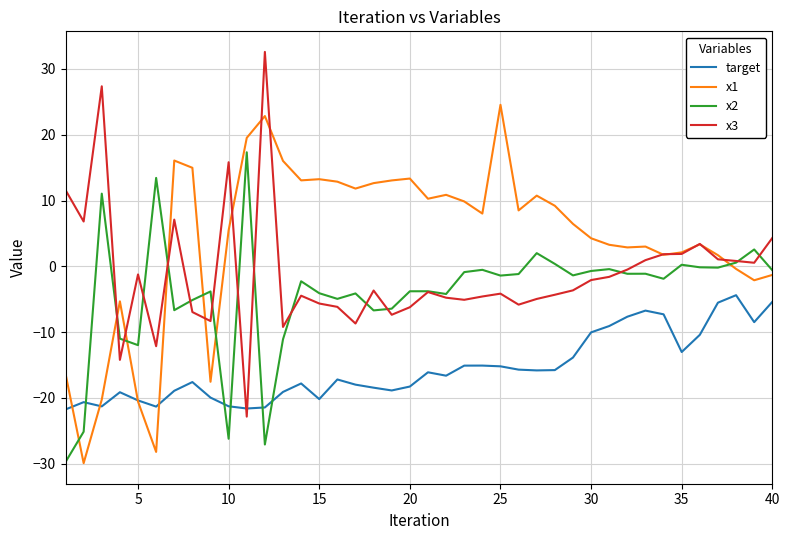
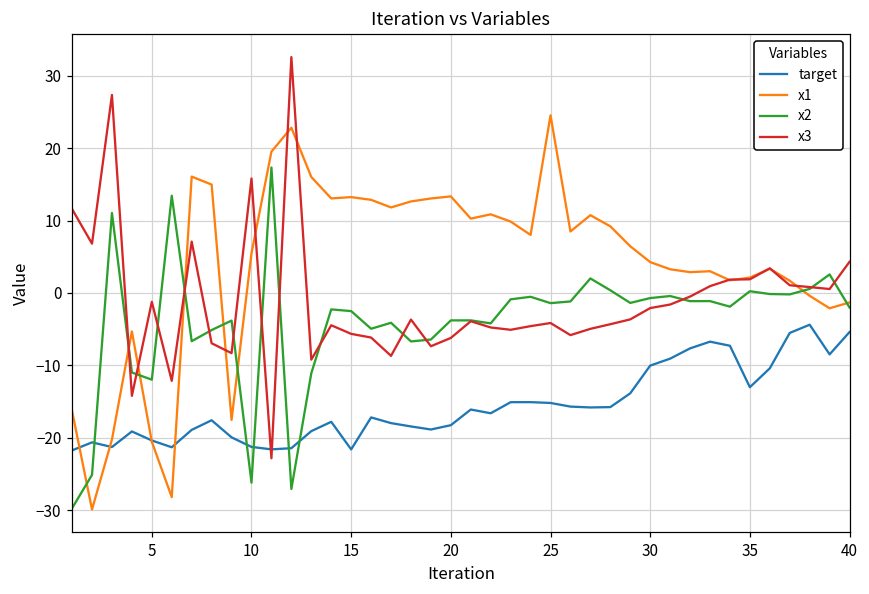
target, 15: -20 -> -22
x2, 15: -4 -> -3
x2, 40: -1 -> -2
